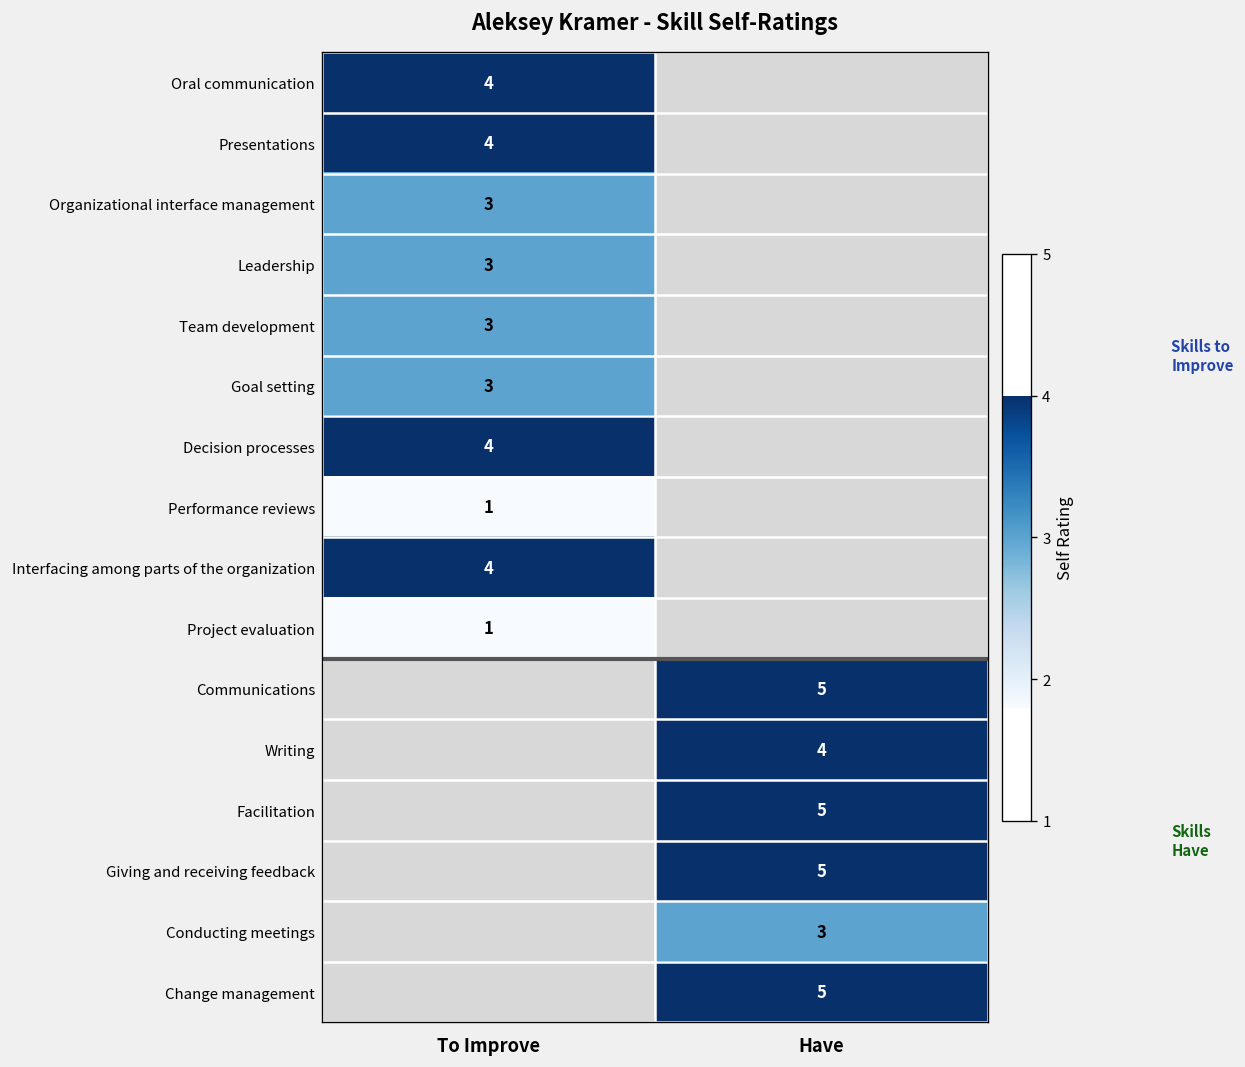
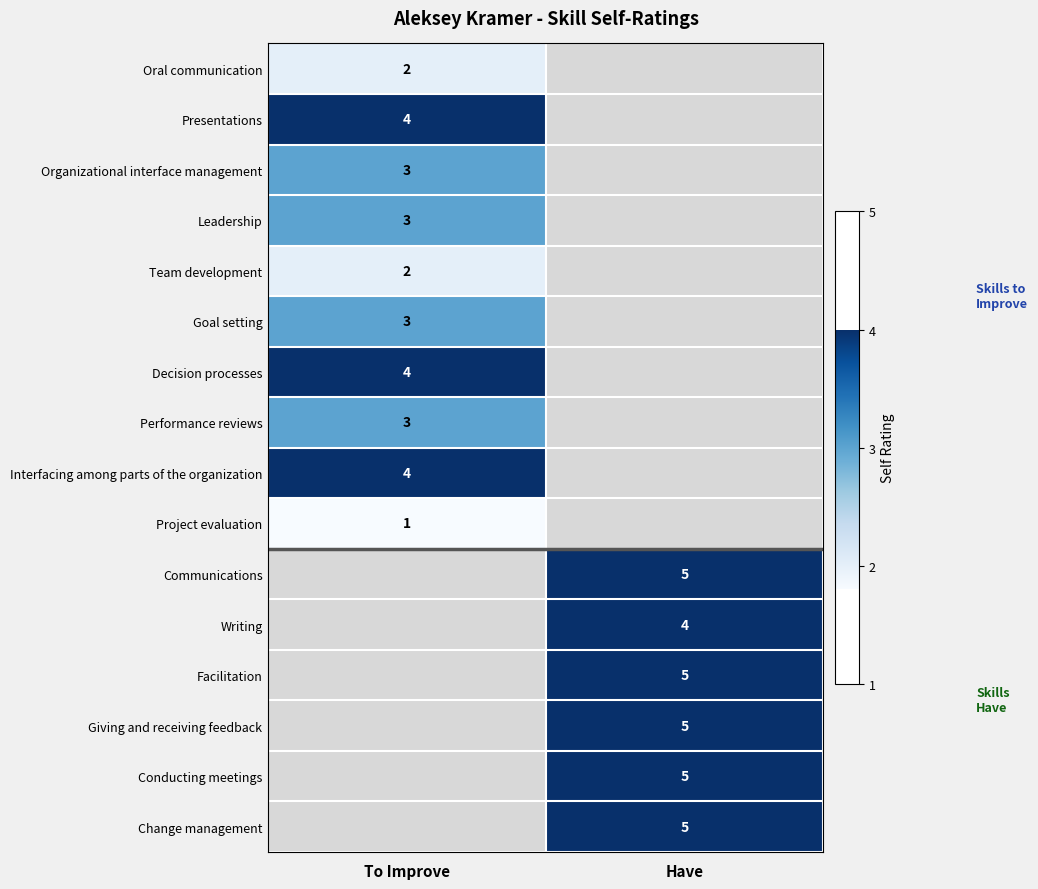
Oral communication, To Improve: 4 -> 2
Team development, To Improve: 3 -> 2
Performance reviews, To Improve: 1 -> 3
Conducting meetings, Have: 3 -> 5
